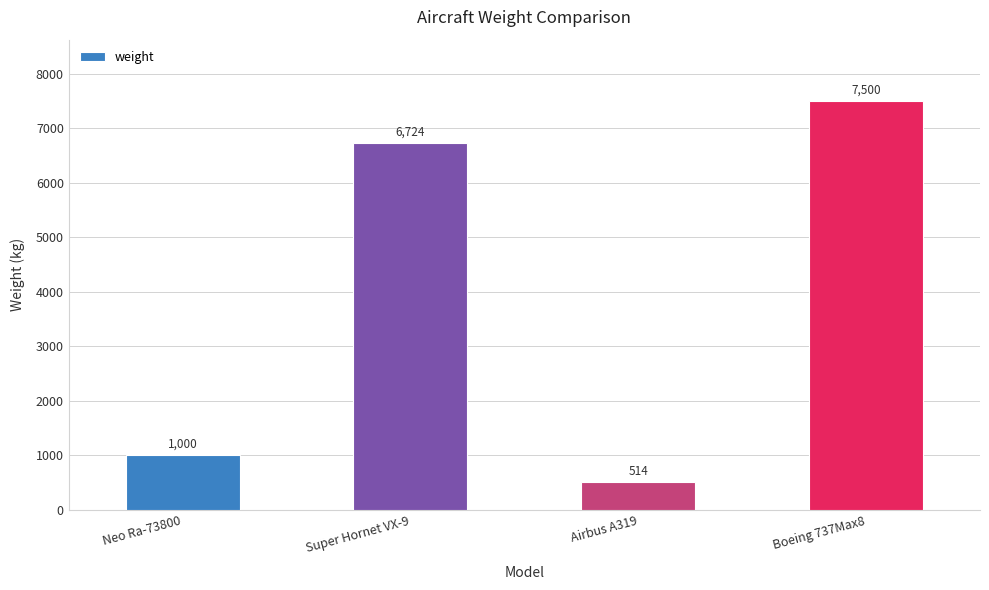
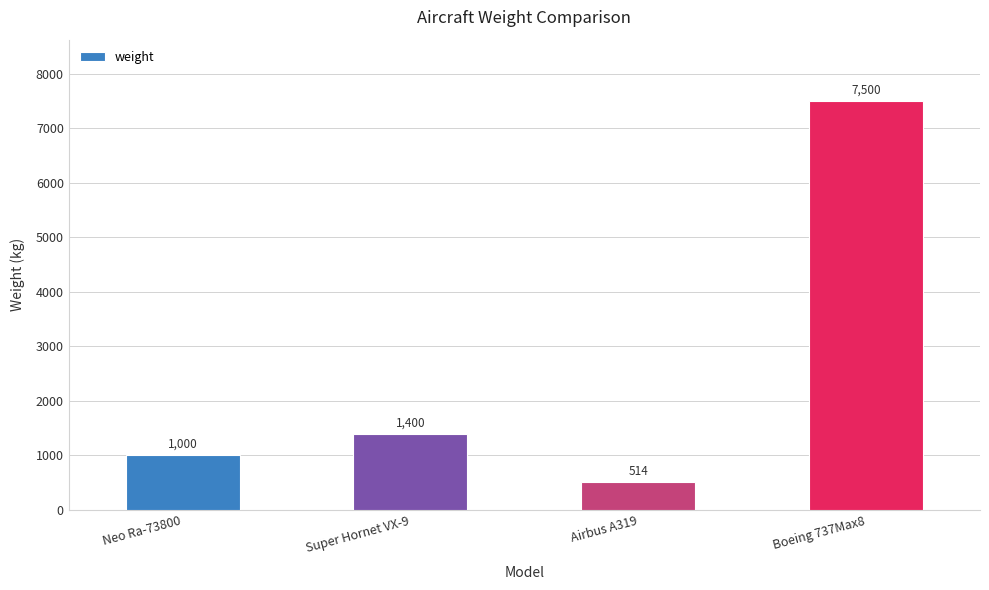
Super Hornet VX-9: 6,724 -> 1,400
